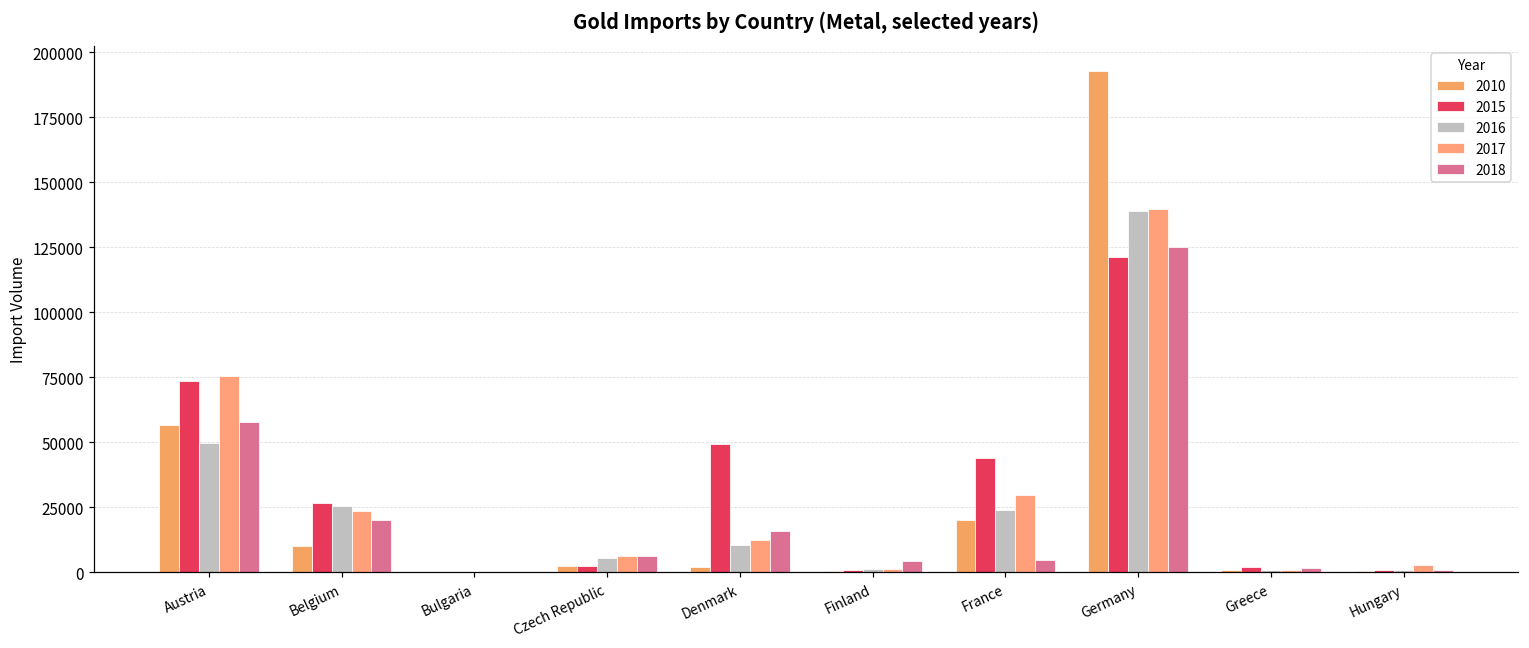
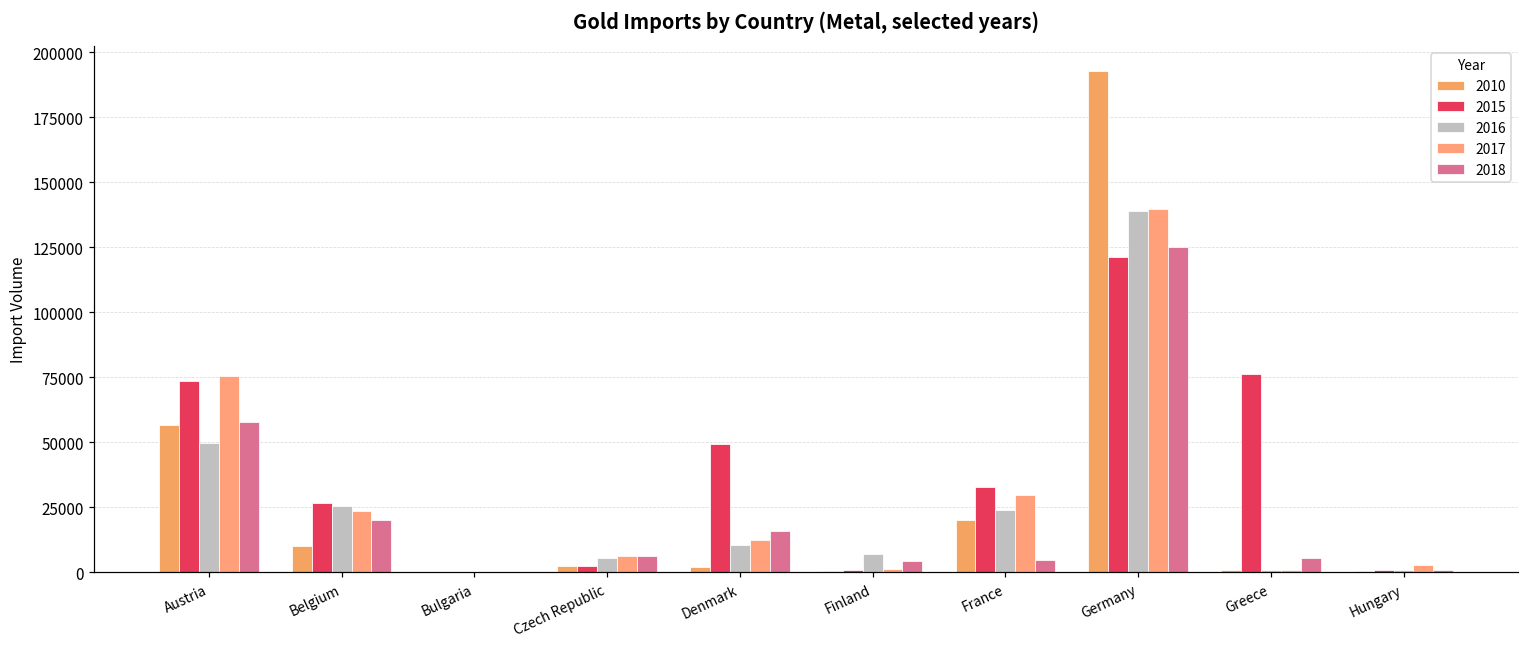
2016, Finland: 1000 -> 7000
2015, France: 44000 -> 33000
2015, Greece: 2000 -> 76000
2018, Greece: 1000 -> 5000
